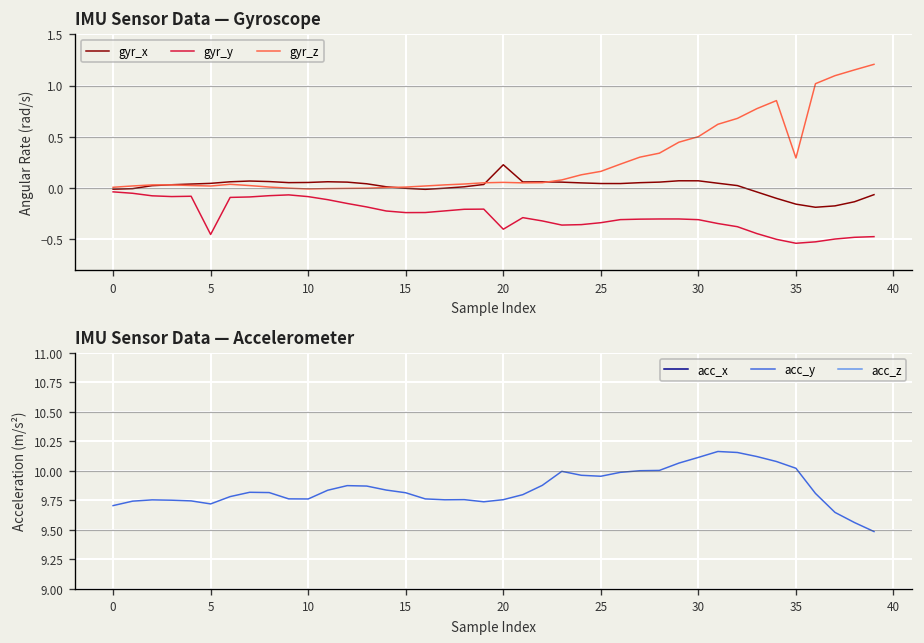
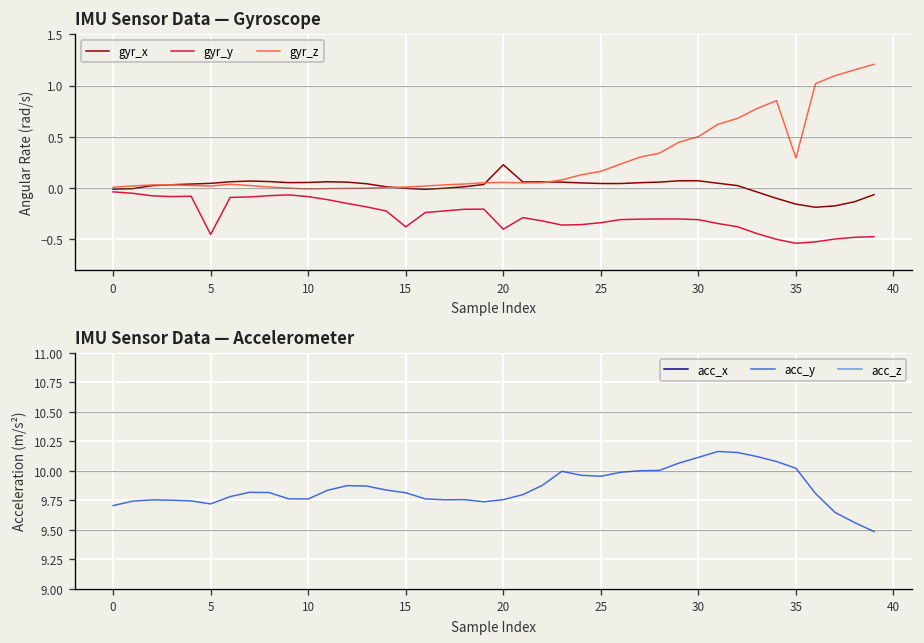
IMU Sensor Data — Gyroscope, gyr_y, 15: -0.2 -> -0.4
